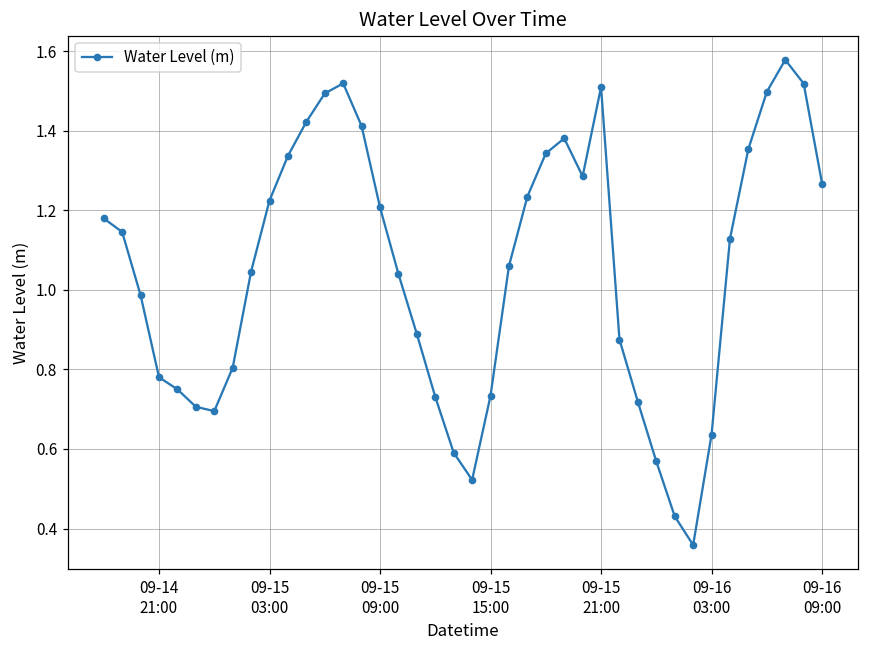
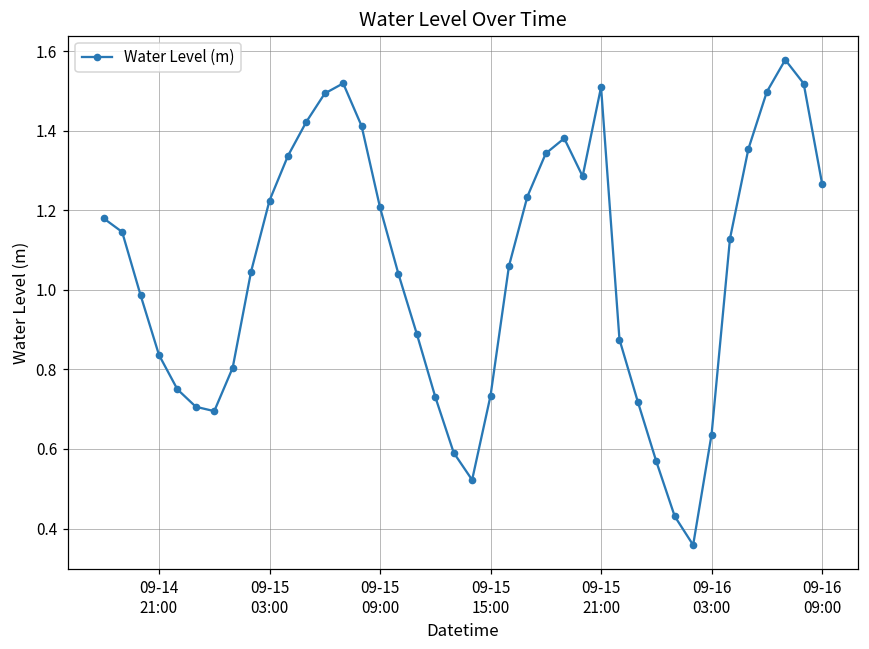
09-14 21:00: 0.78 -> 0.84
